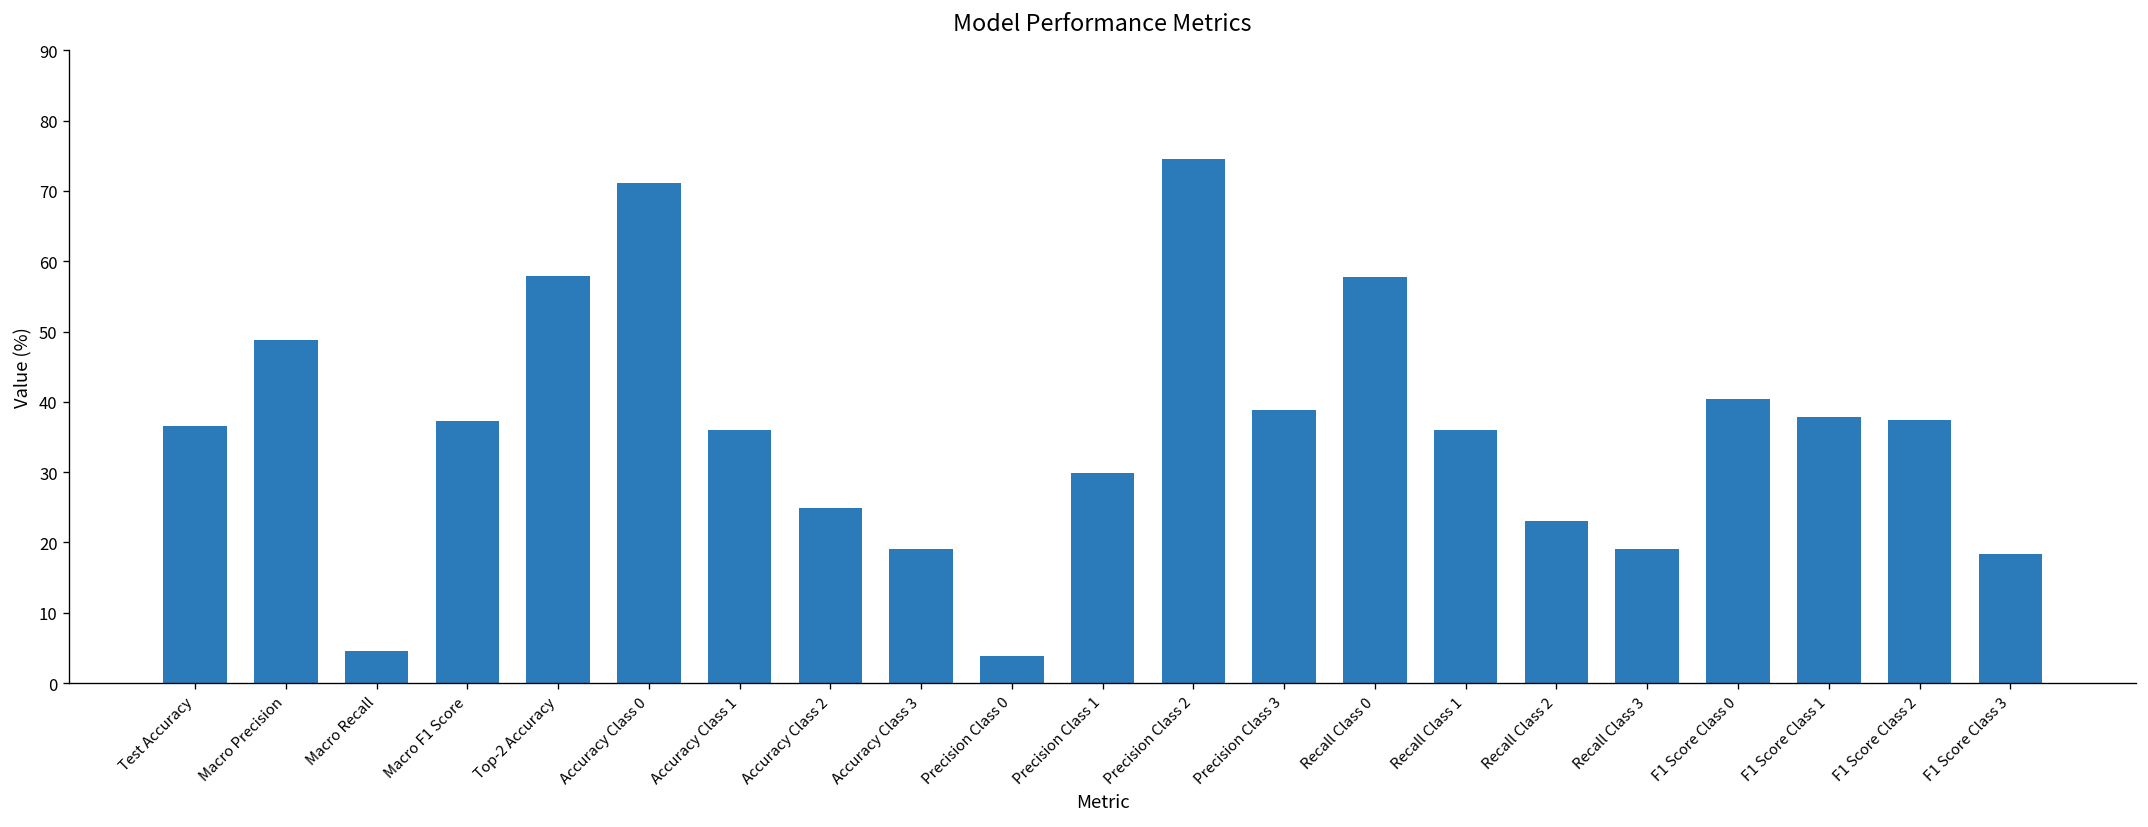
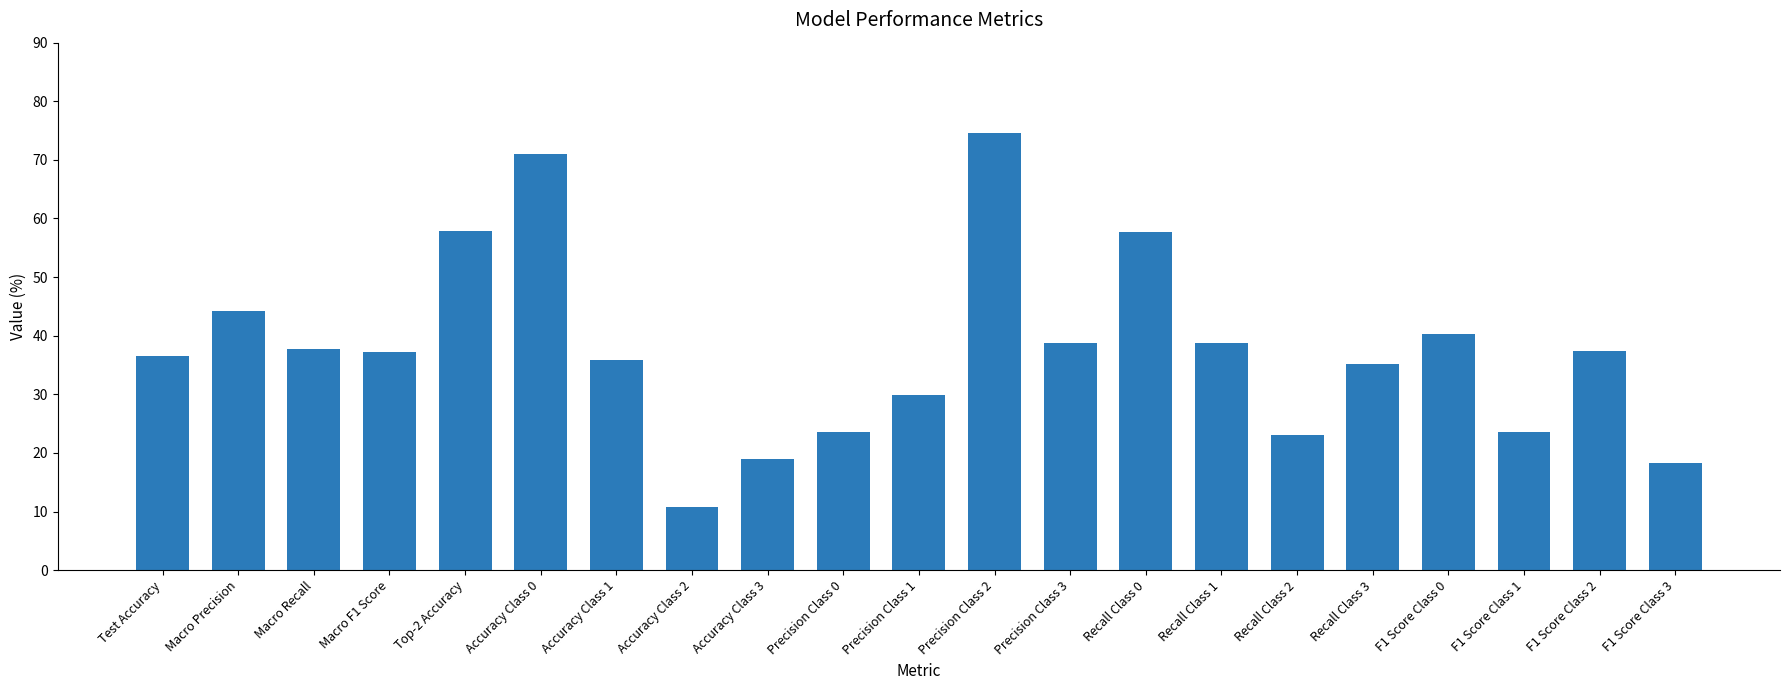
Macro Precision: 49 -> 44
Macro Recall: 5 -> 38
Accuracy Class 2: 25 -> 11
Precision Class 0: 4 -> 24
Recall Class 1: 36 -> 39
Recall Class 3: 19 -> 35
F1 Score Class 1: 38 -> 23
